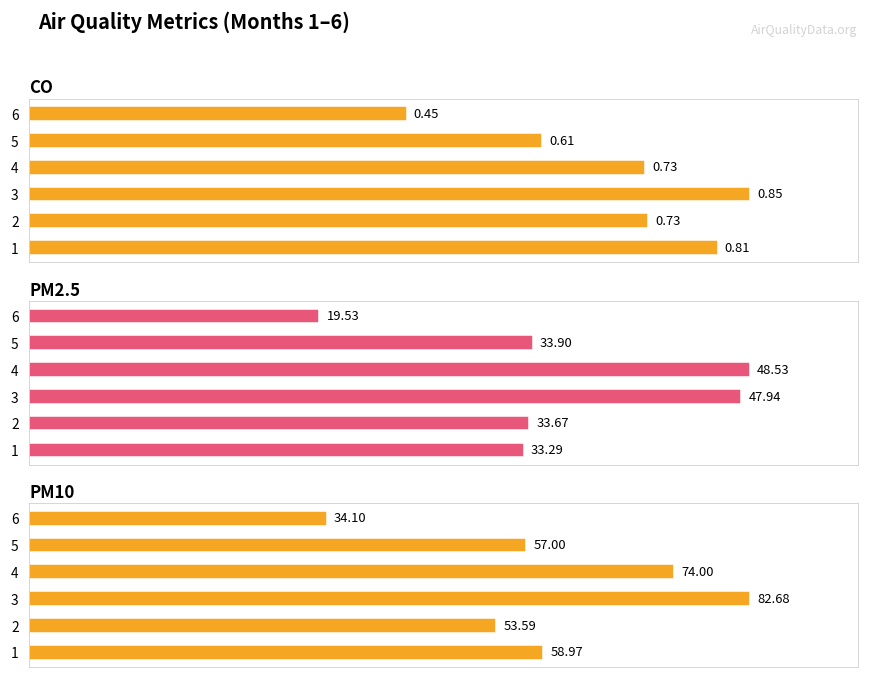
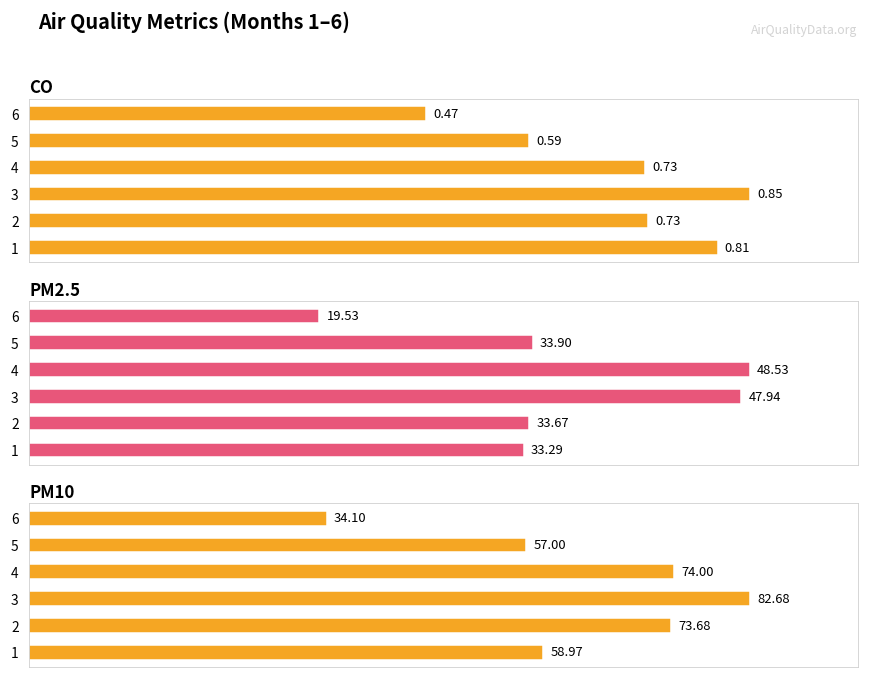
CO, 6: 0.45 -> 0.47
CO, 5: 0.61 -> 0.59
PM10, 2: 53.59 -> 73.68
